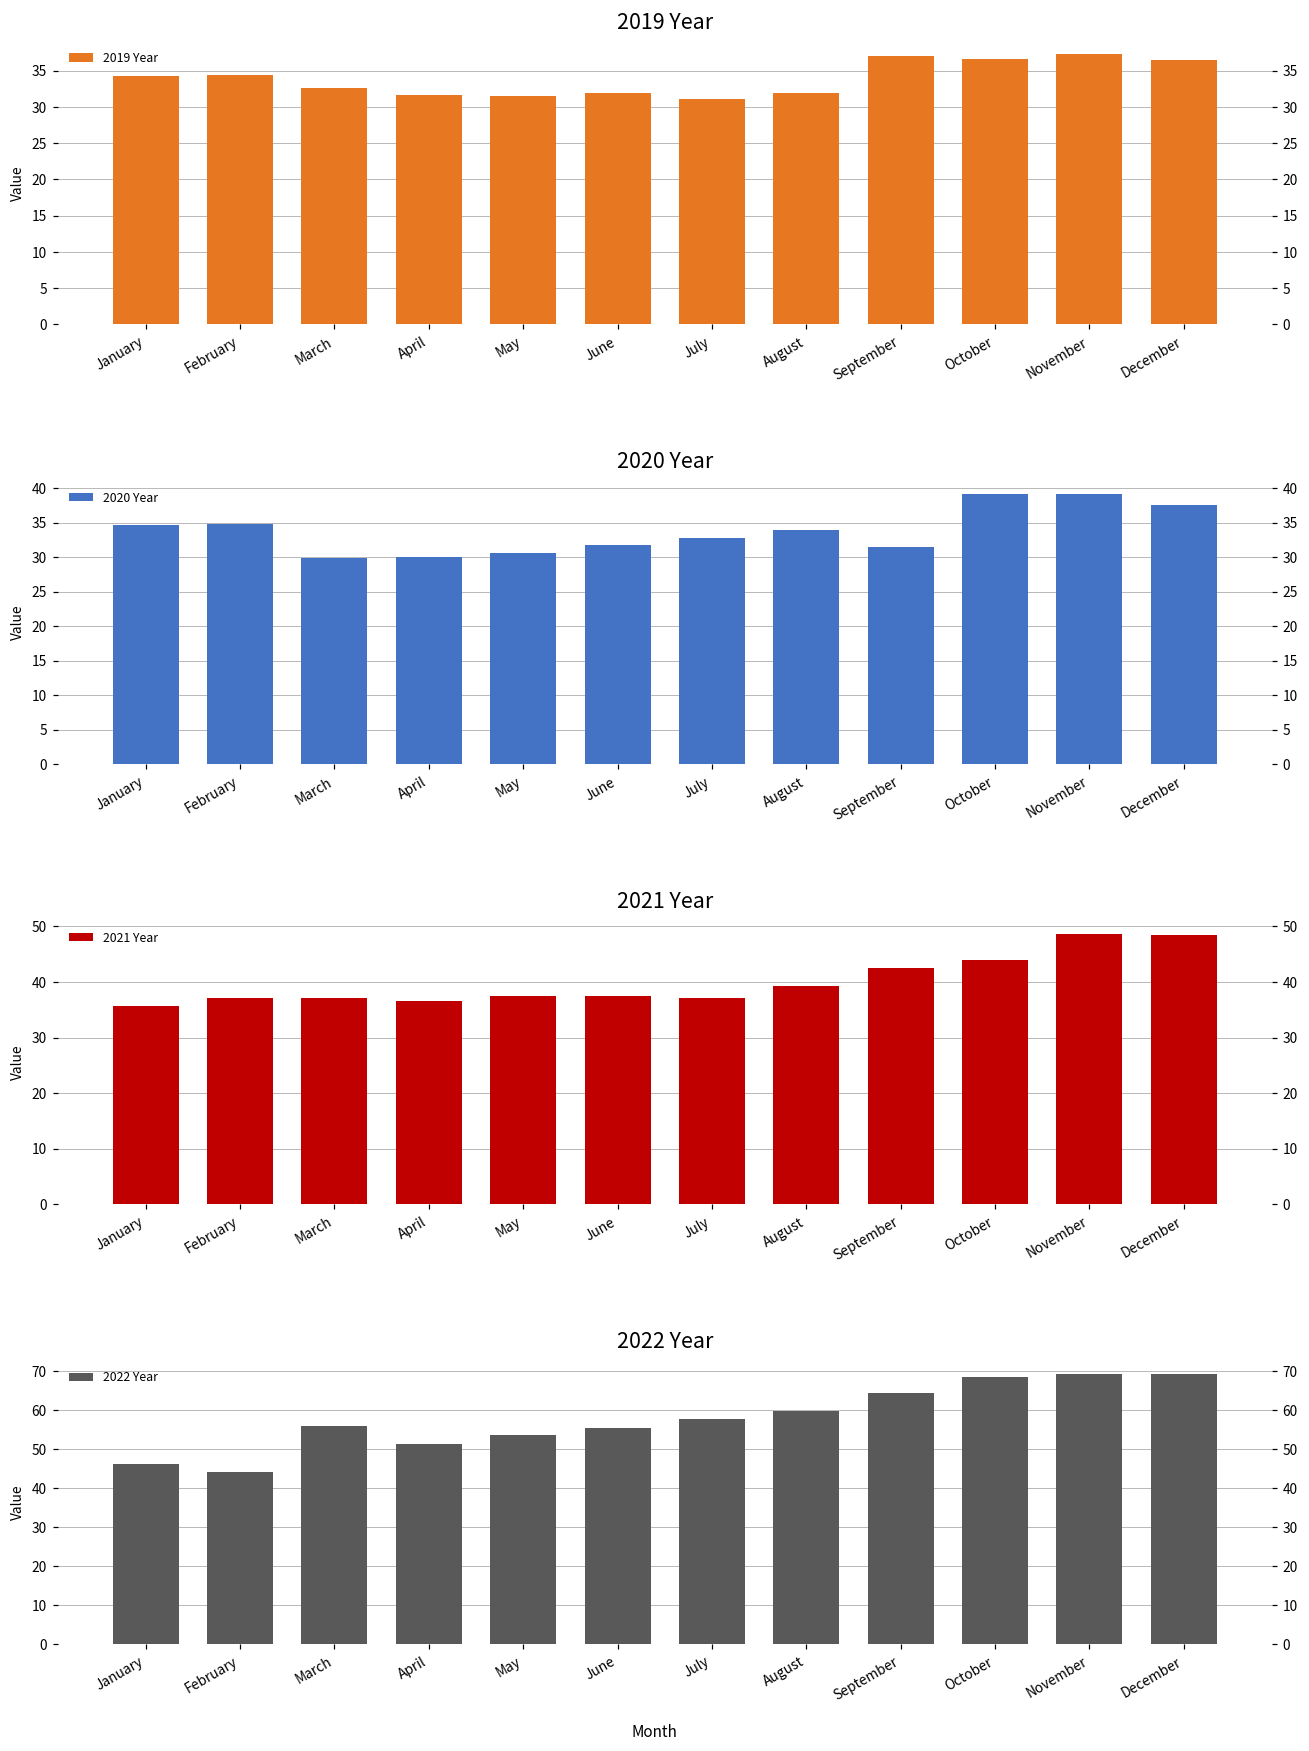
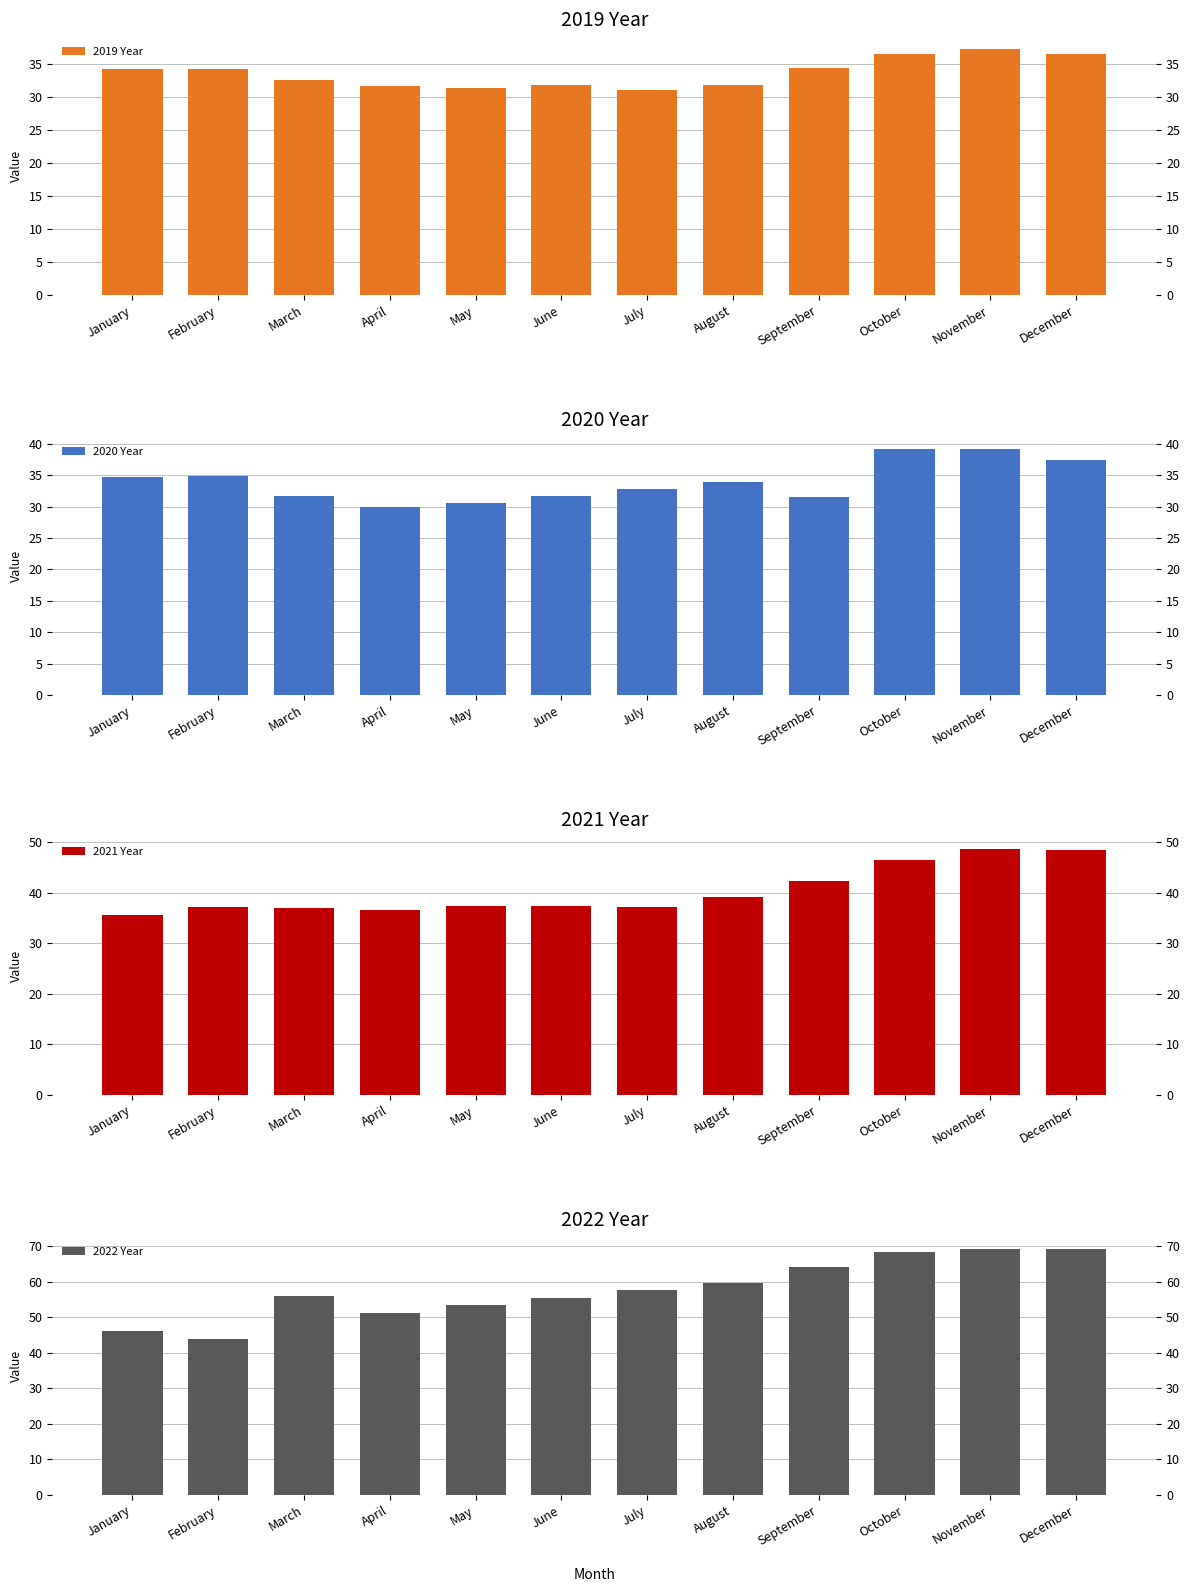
2019 Year, September: 37 -> 34
2020 Year, March: 30 -> 32
2021 Year, October: 44 -> 47
